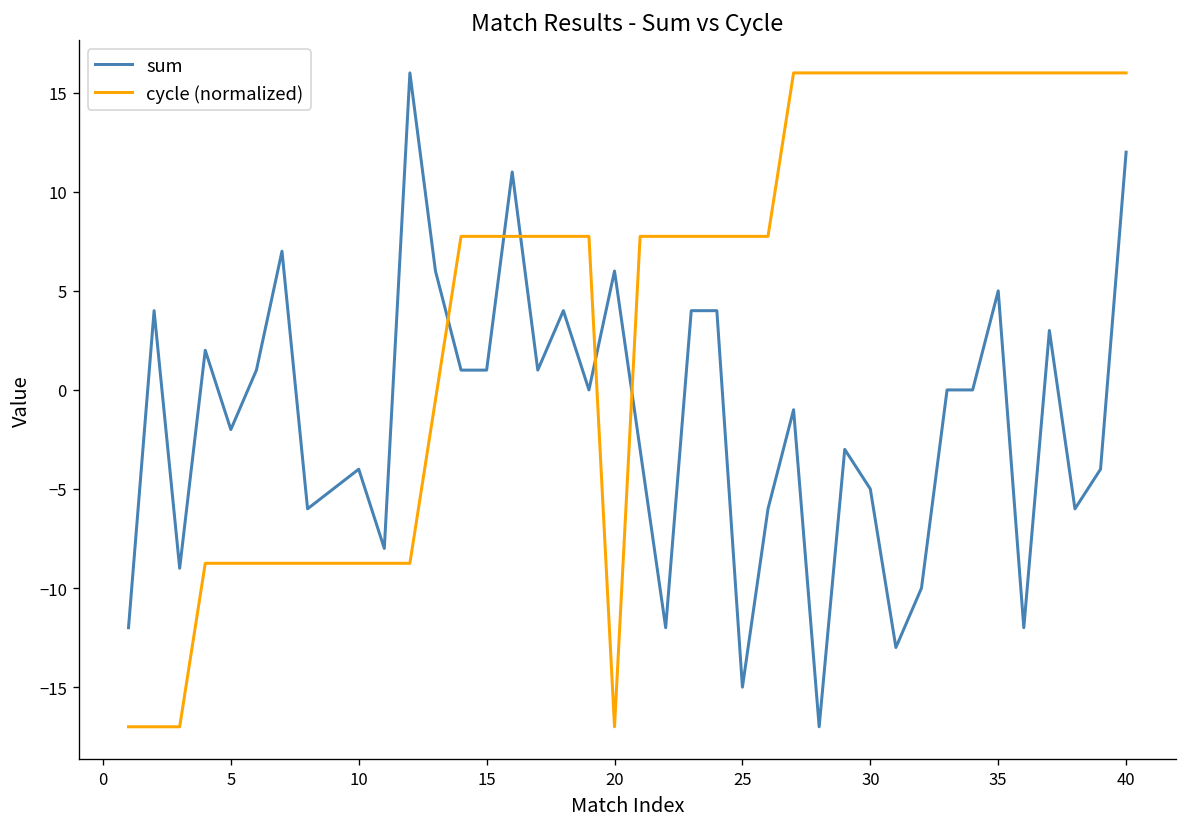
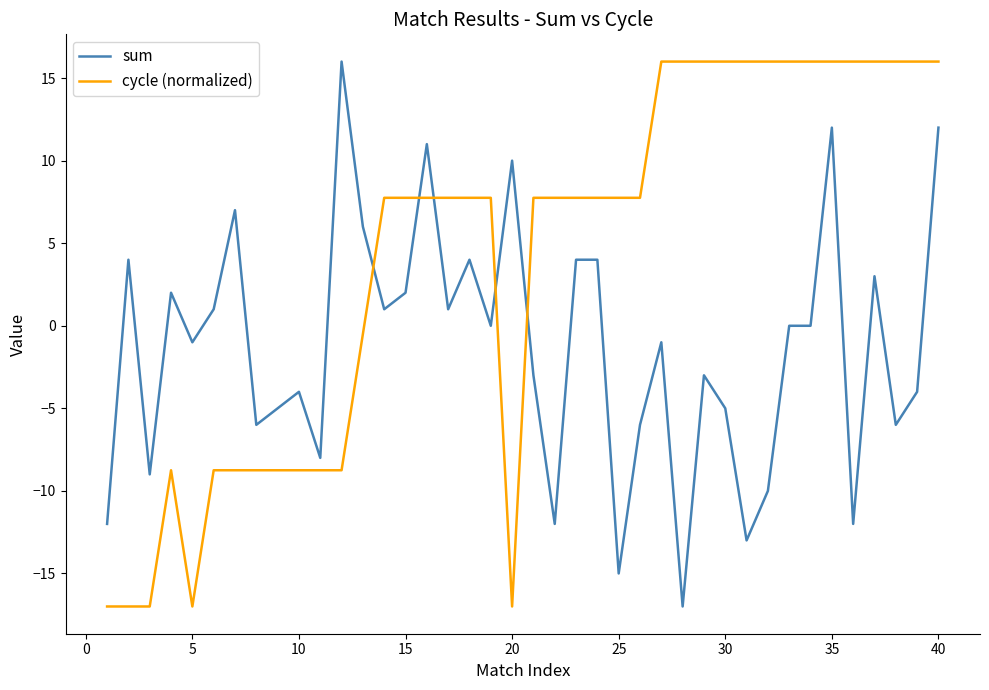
sum, 5: -2 -> -1
cycle (normalized), 5: -8.8 -> -17.0
sum, 15: 1 -> 2
sum, 20: 6 -> 10
sum, 35: 5 -> 12
